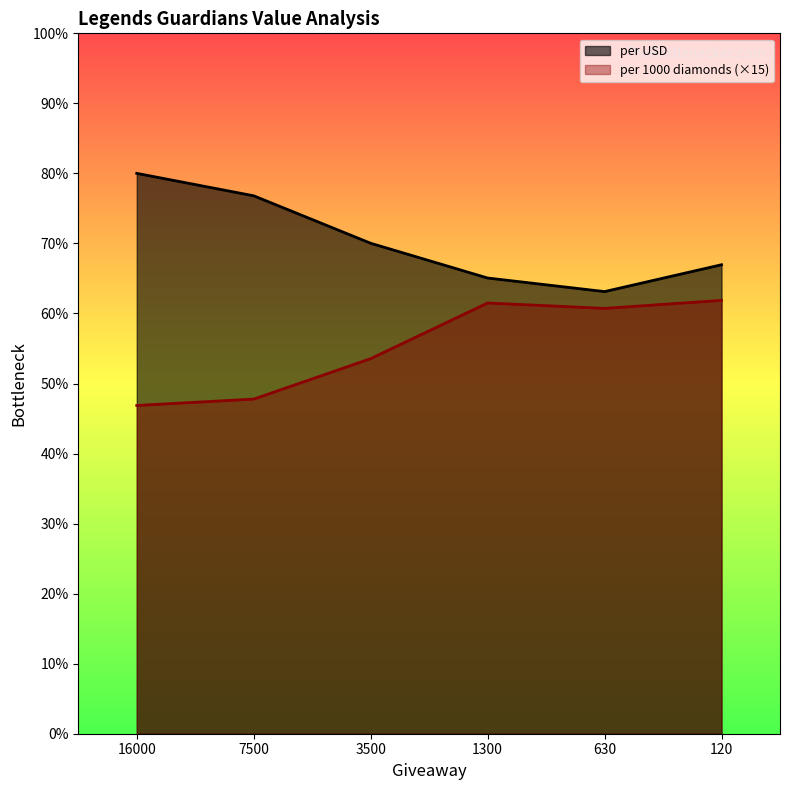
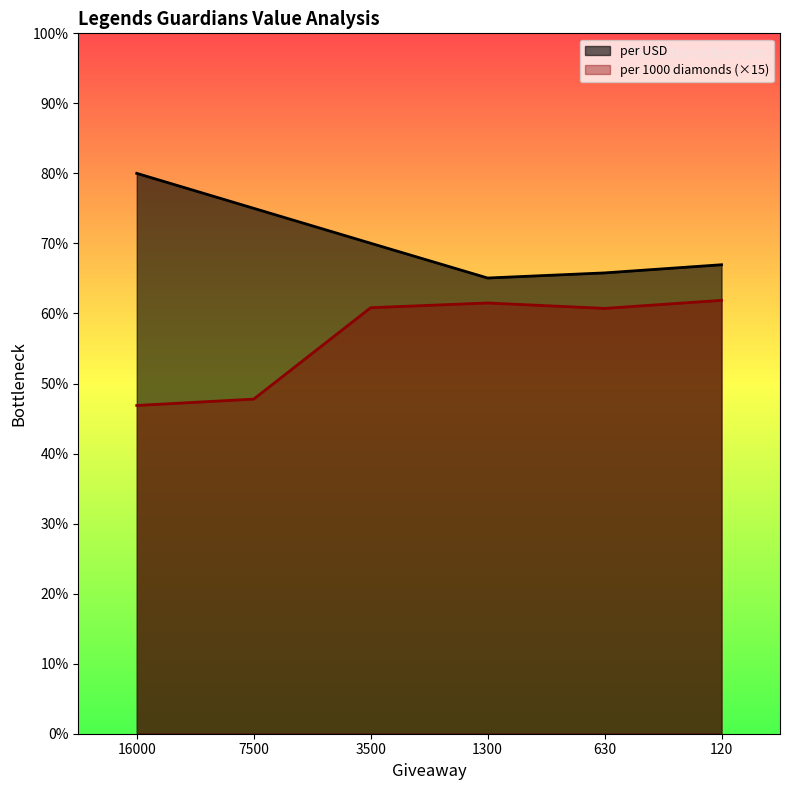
per USD, 7500: 77% -> 75%
per 1000 diamonds (×15), 3500: 54% -> 61%
per USD, 630: 63% -> 66%
